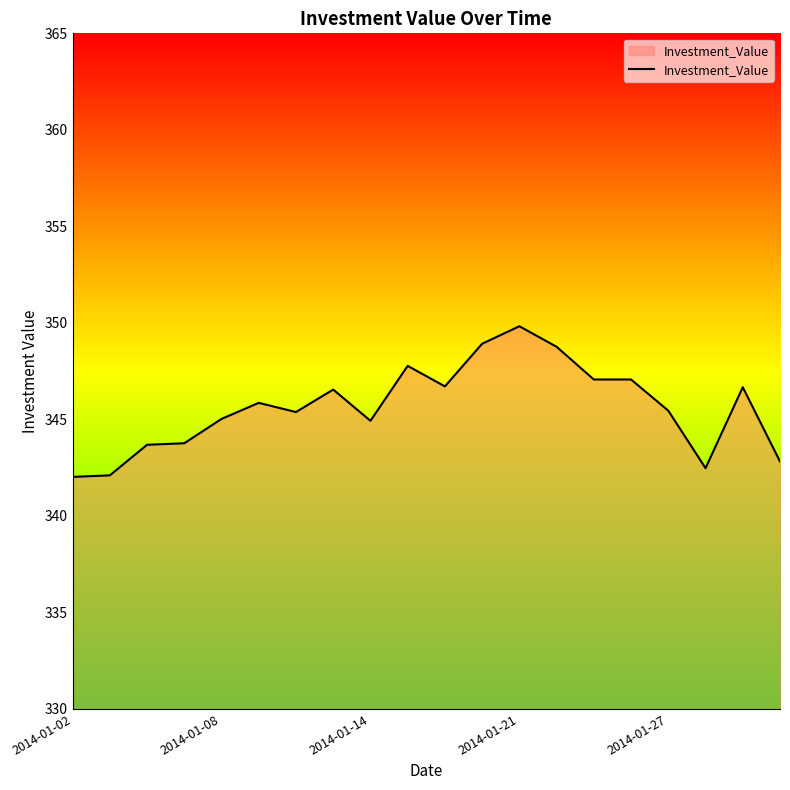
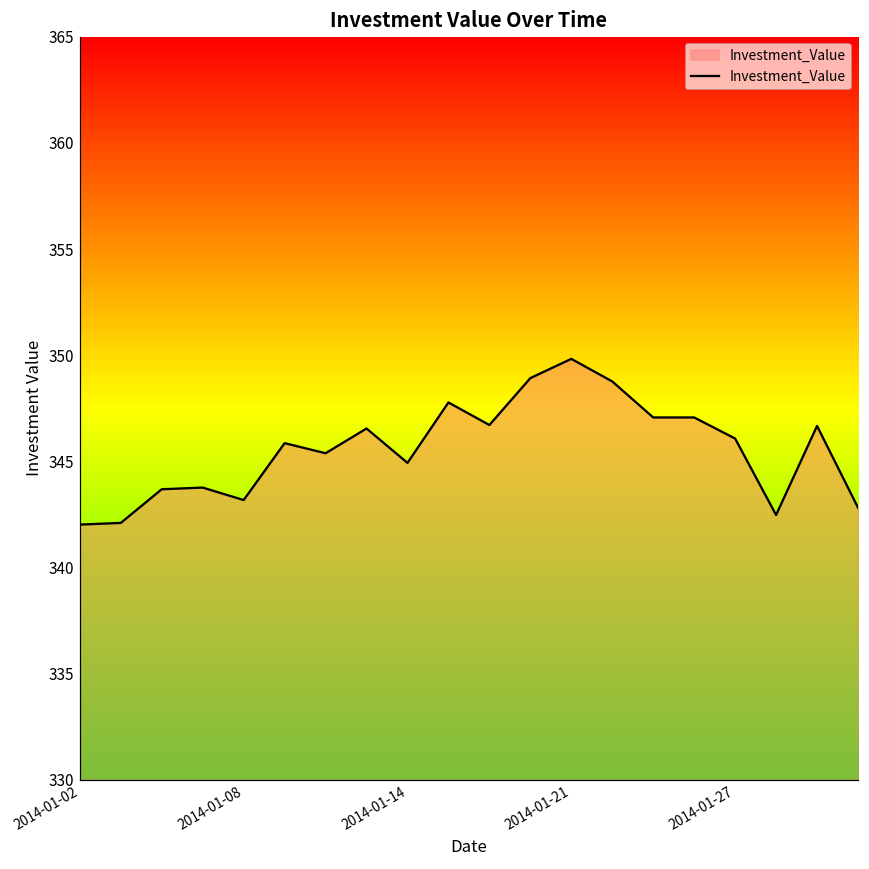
2014-01-08: 345.0 -> 343.2
2014-01-27: 345.5 -> 346.1
